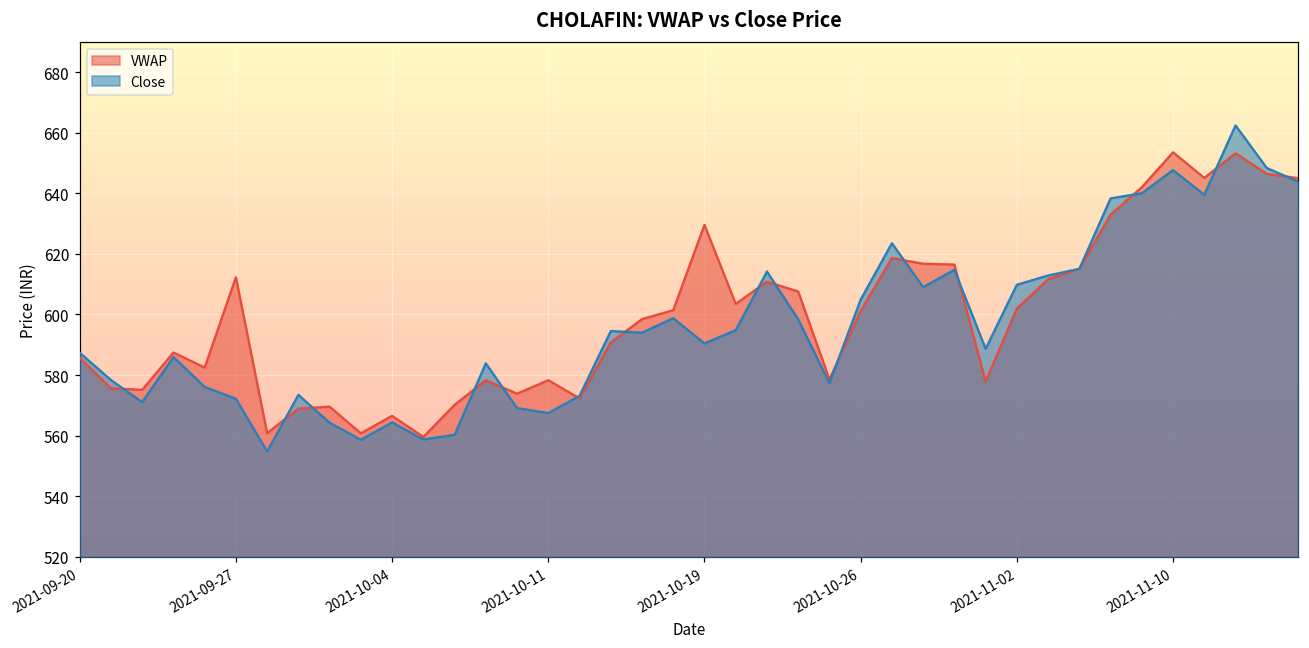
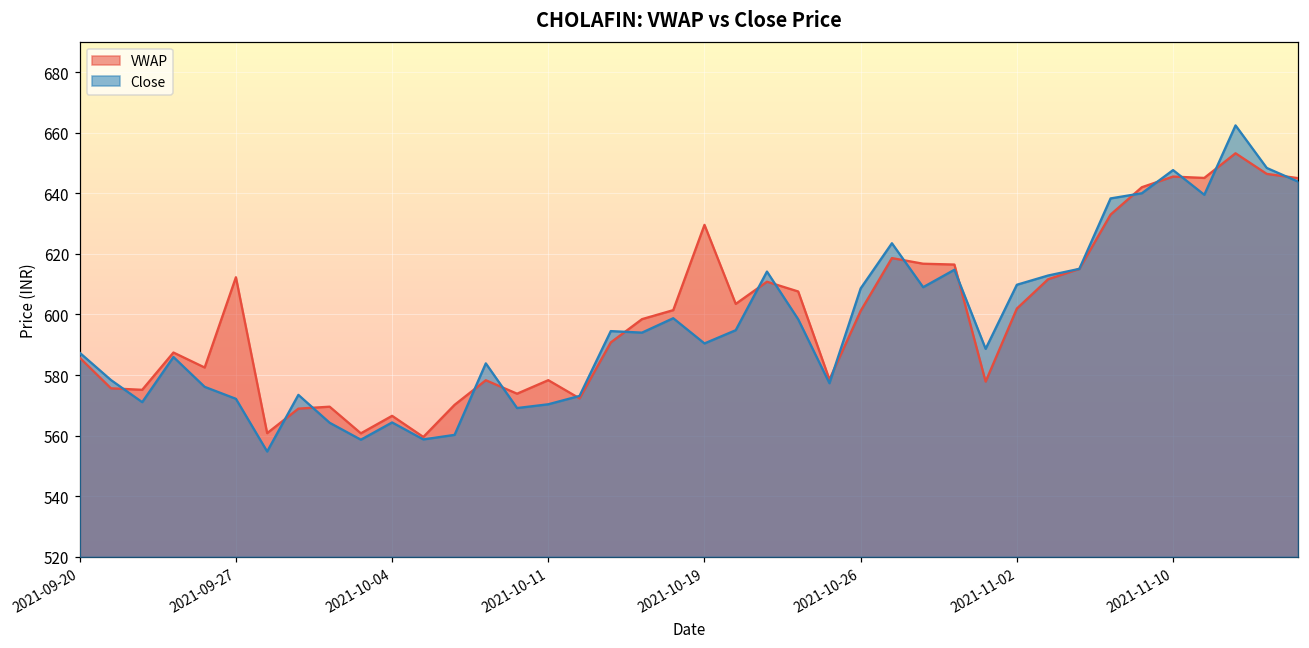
Close, 2021-10-11: 567 -> 570
Close, 2021-10-26: 605 -> 609
VWAP, 2021-11-10: 654 -> 646
